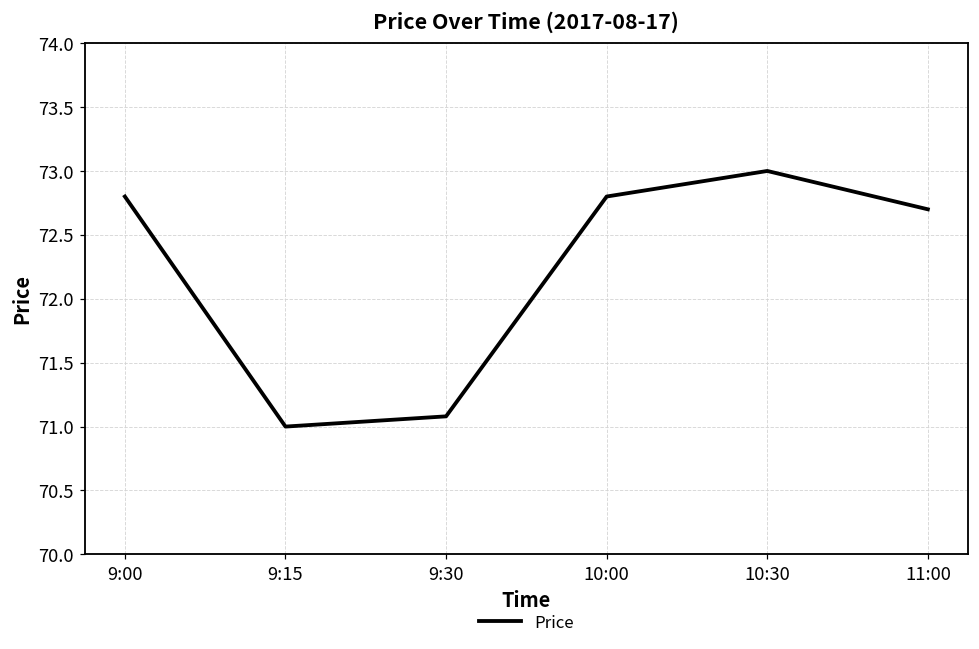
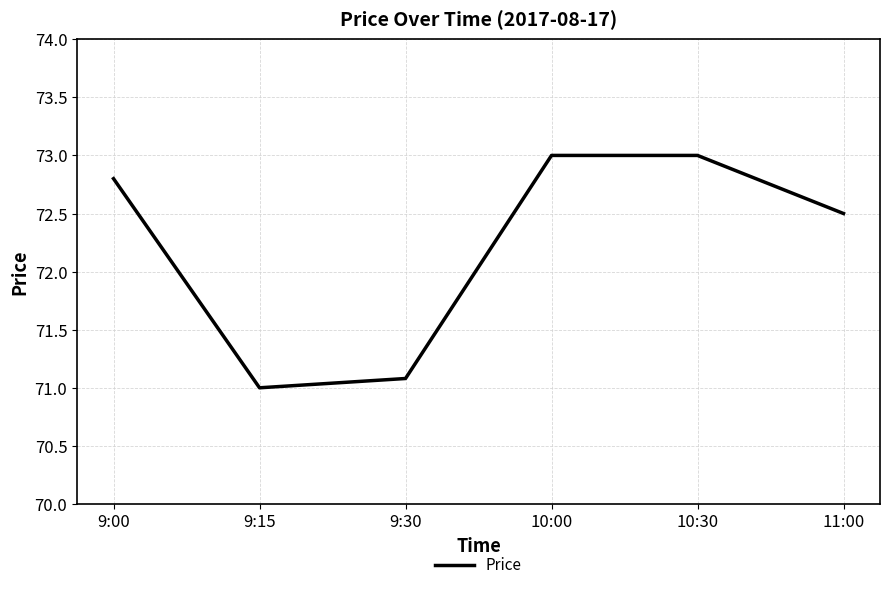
10:00: 72.8 -> 73.0
11:00: 72.7 -> 72.5
